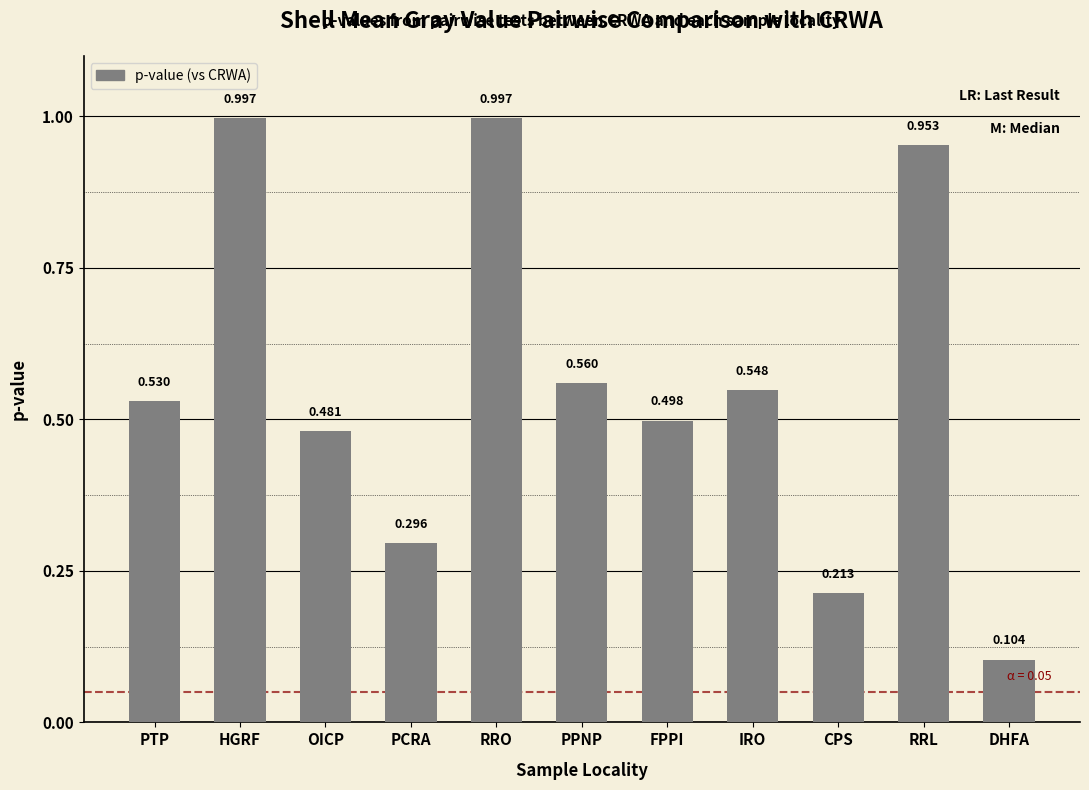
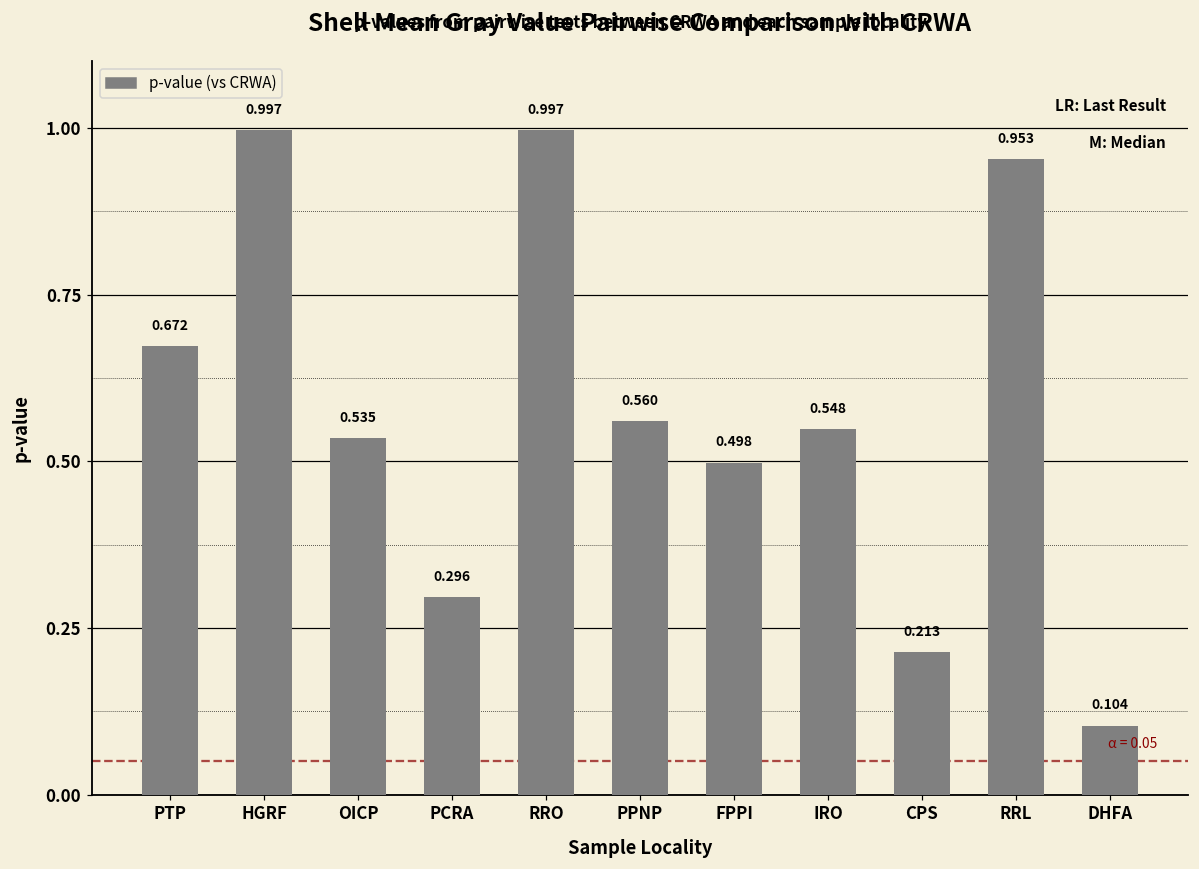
PTP: 0.530 -> 0.672
OICP: 0.481 -> 0.535
